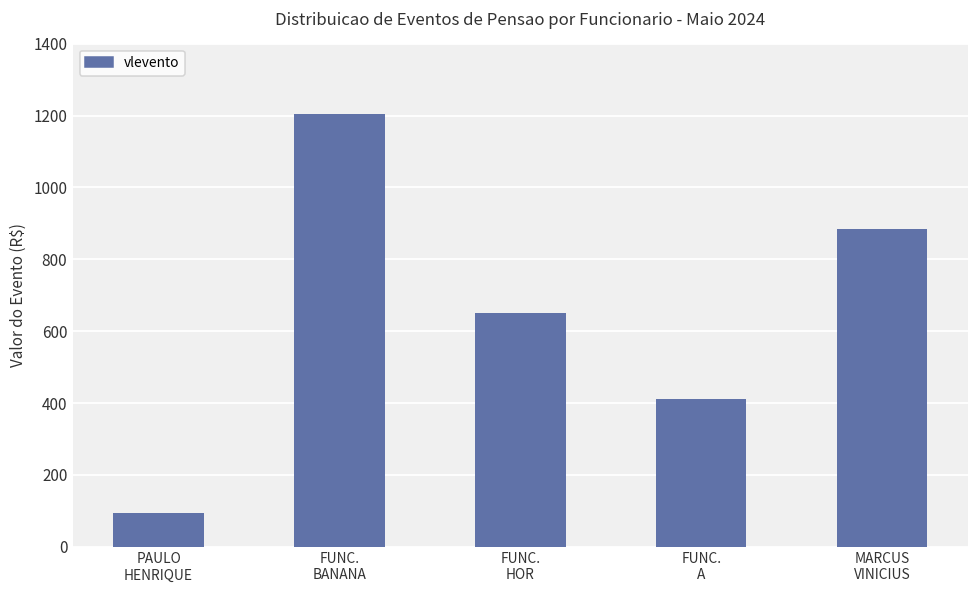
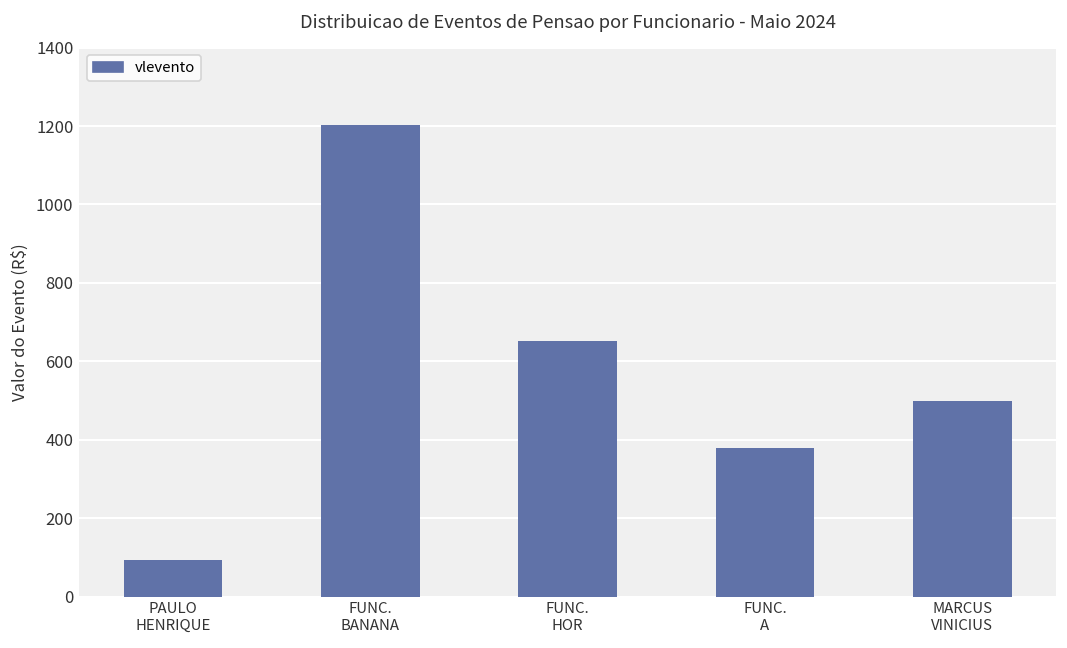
FUNC. A: 410 -> 380
MARCUS VINICIUS: 880 -> 500
